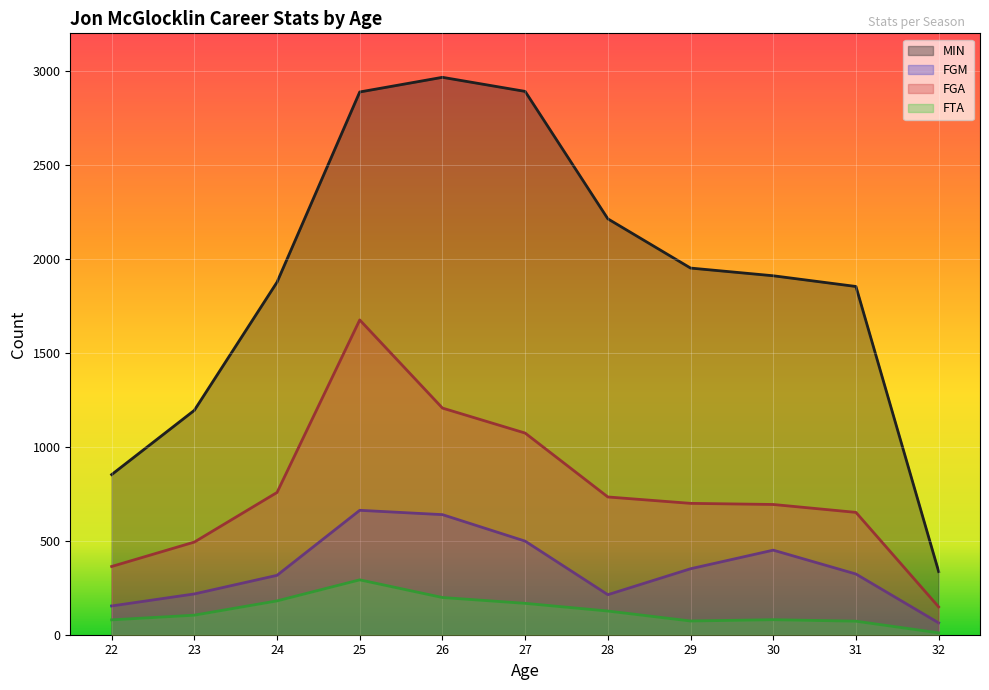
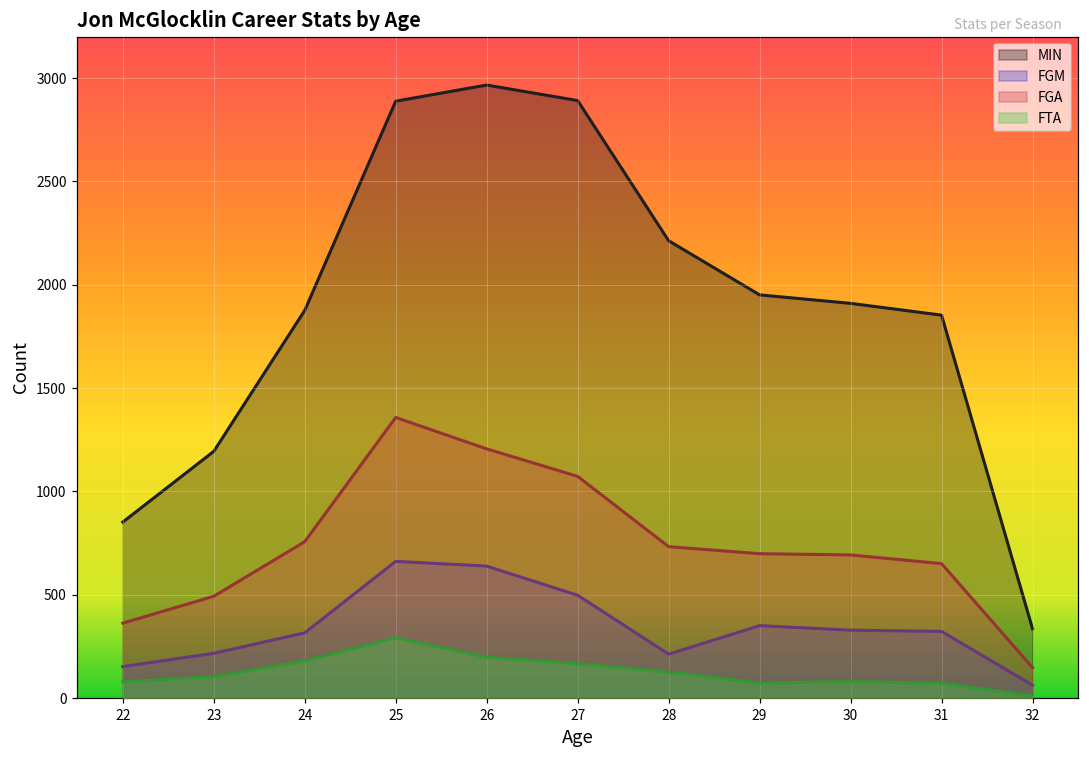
FGA, 25: 1680 -> 1360
FGM, 30: 450 -> 330
